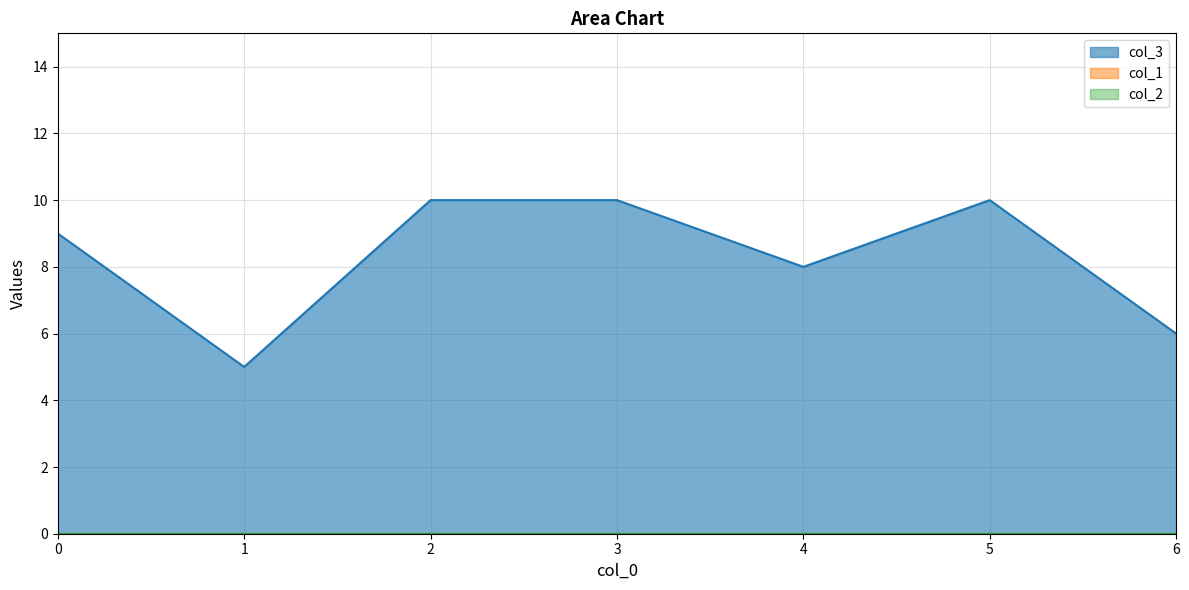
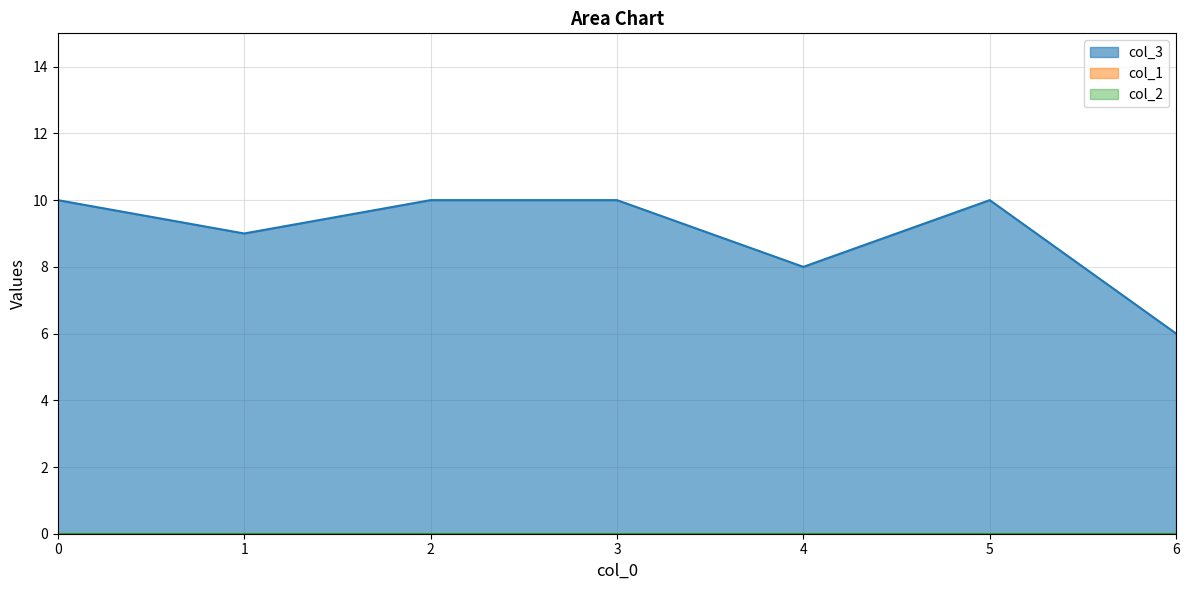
col_3, 0: 9 -> 10
col_3, 1: 5 -> 9
